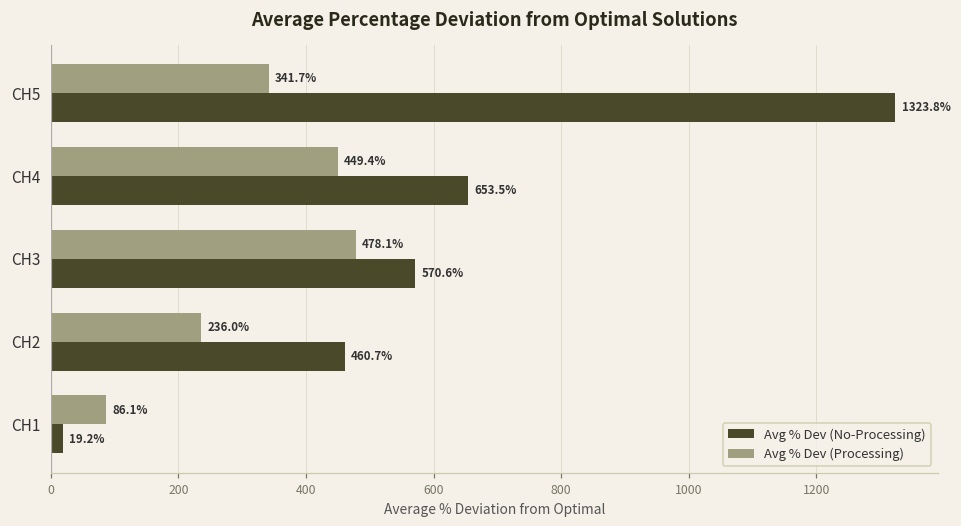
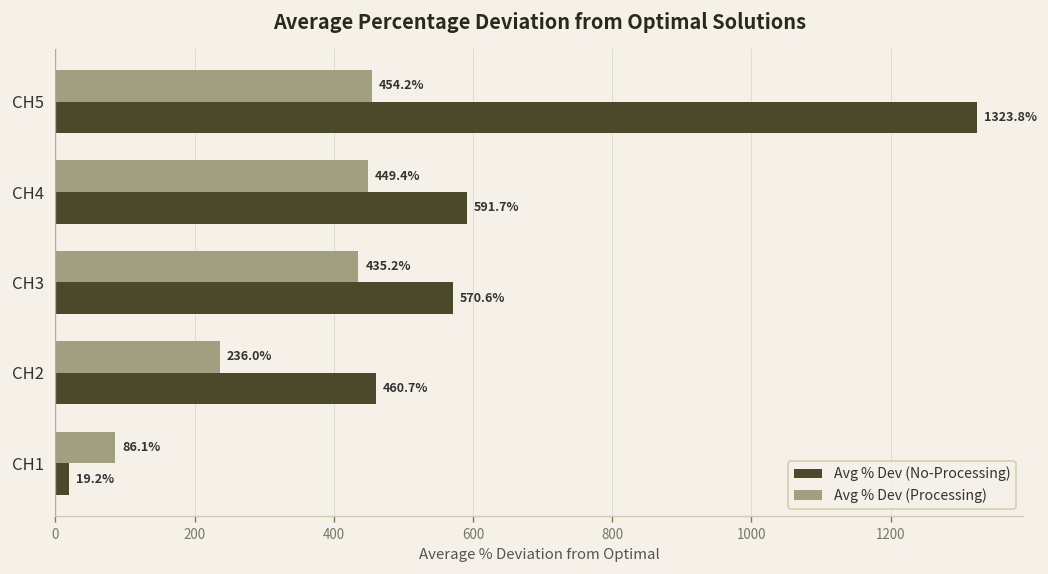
Avg % Dev (Processing), CH5: 341.7% -> 454.2%
Avg % Dev (No-Processing), CH4: 653.5% -> 591.7%
Avg % Dev (Processing), CH3: 478.1% -> 435.2%
